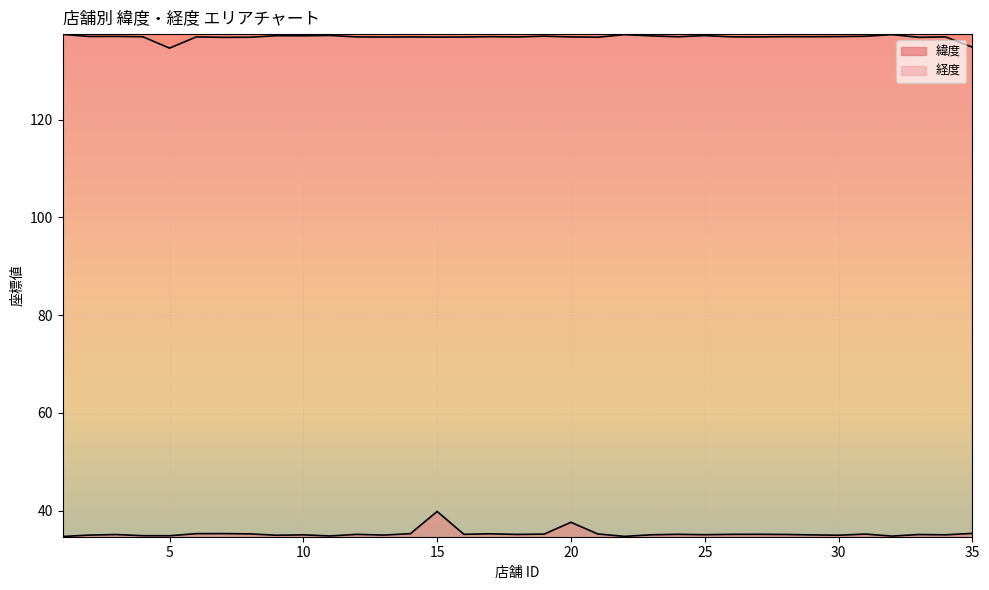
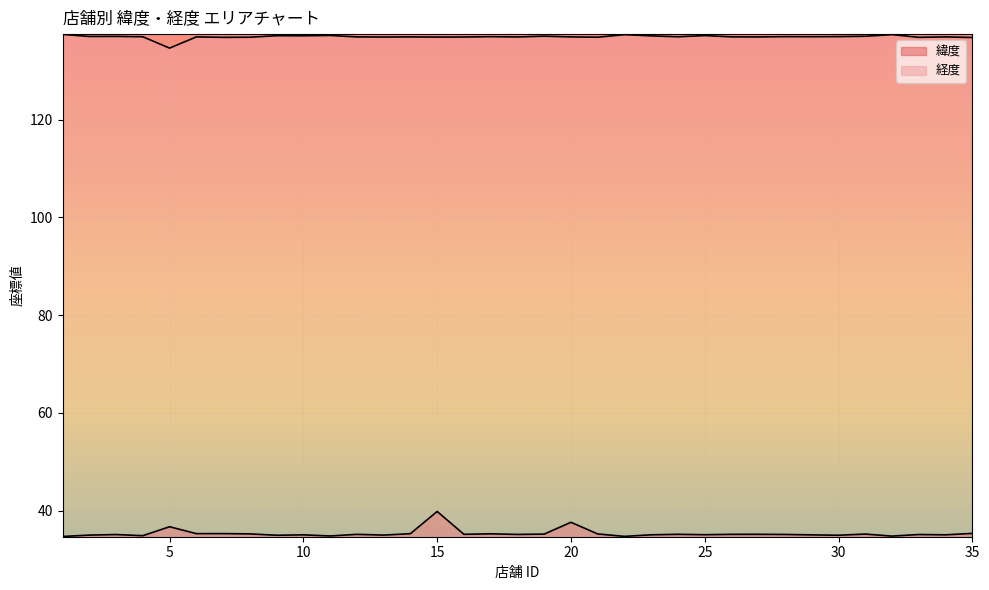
緯度, 5: 35 -> 37
経度, 35: 135 -> 137
